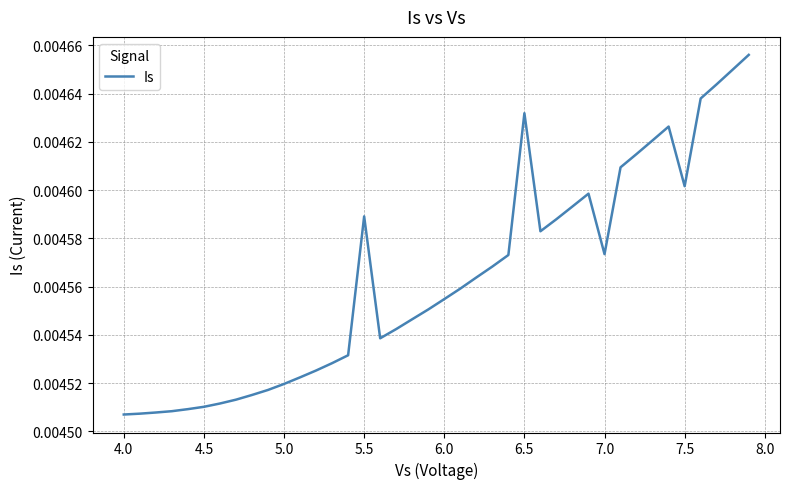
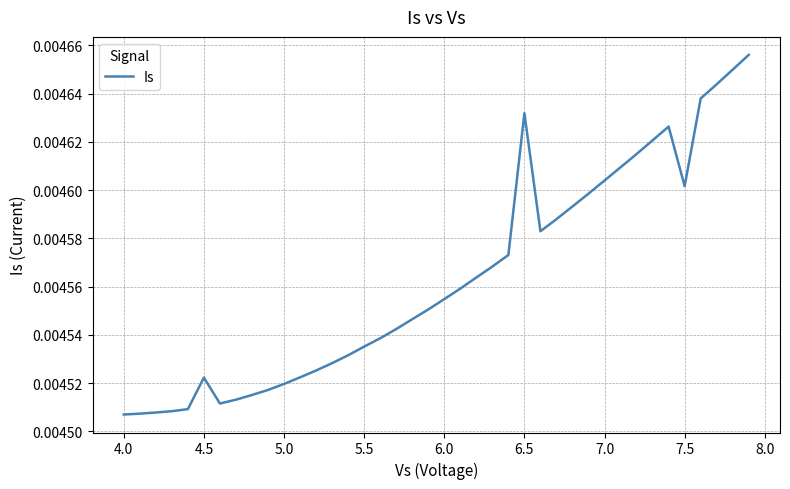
4.5: 0.004510 -> 0.004522
5.5: 0.004589 -> 0.004535
7.0: 0.004573 -> 0.004604
